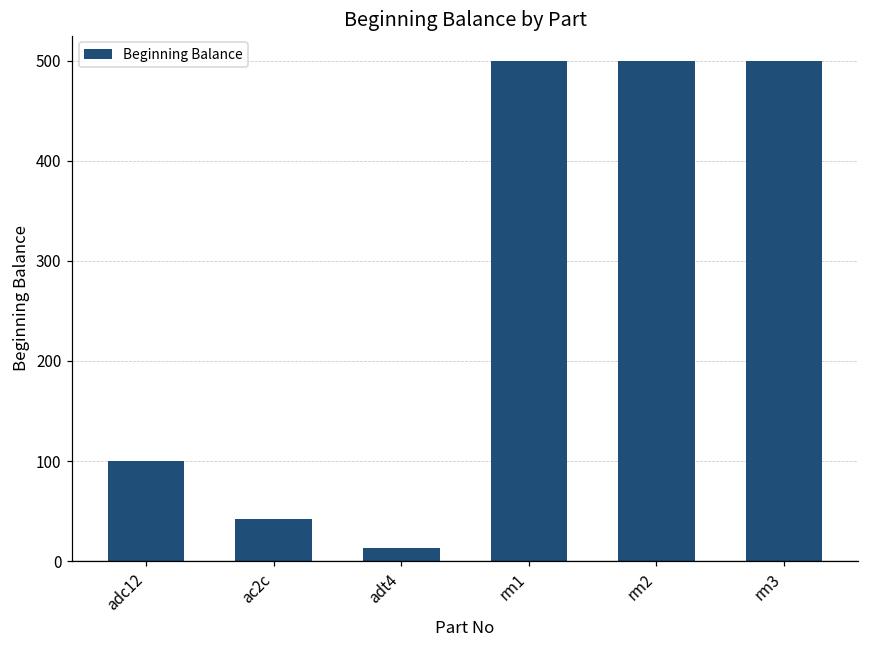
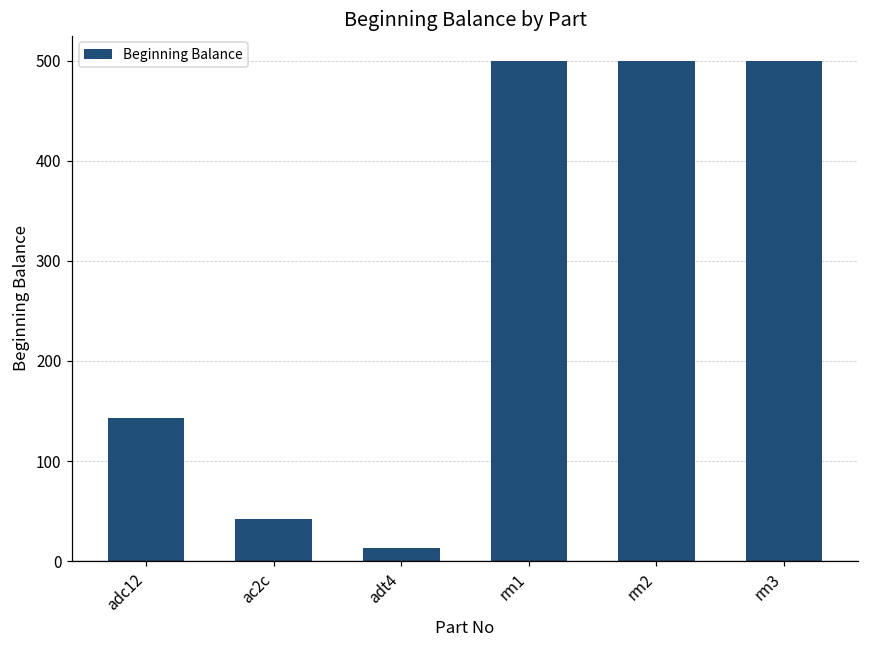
adc12: 100 -> 140
